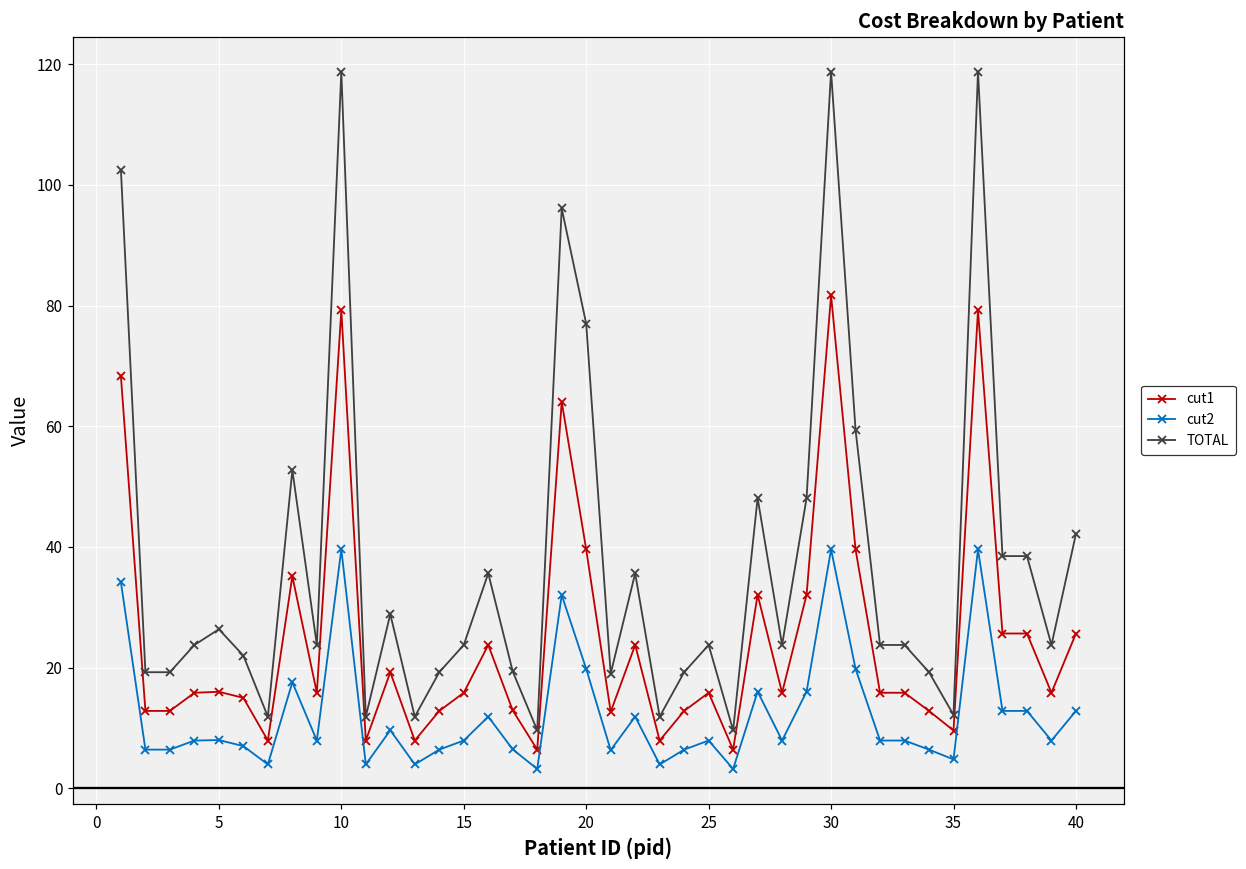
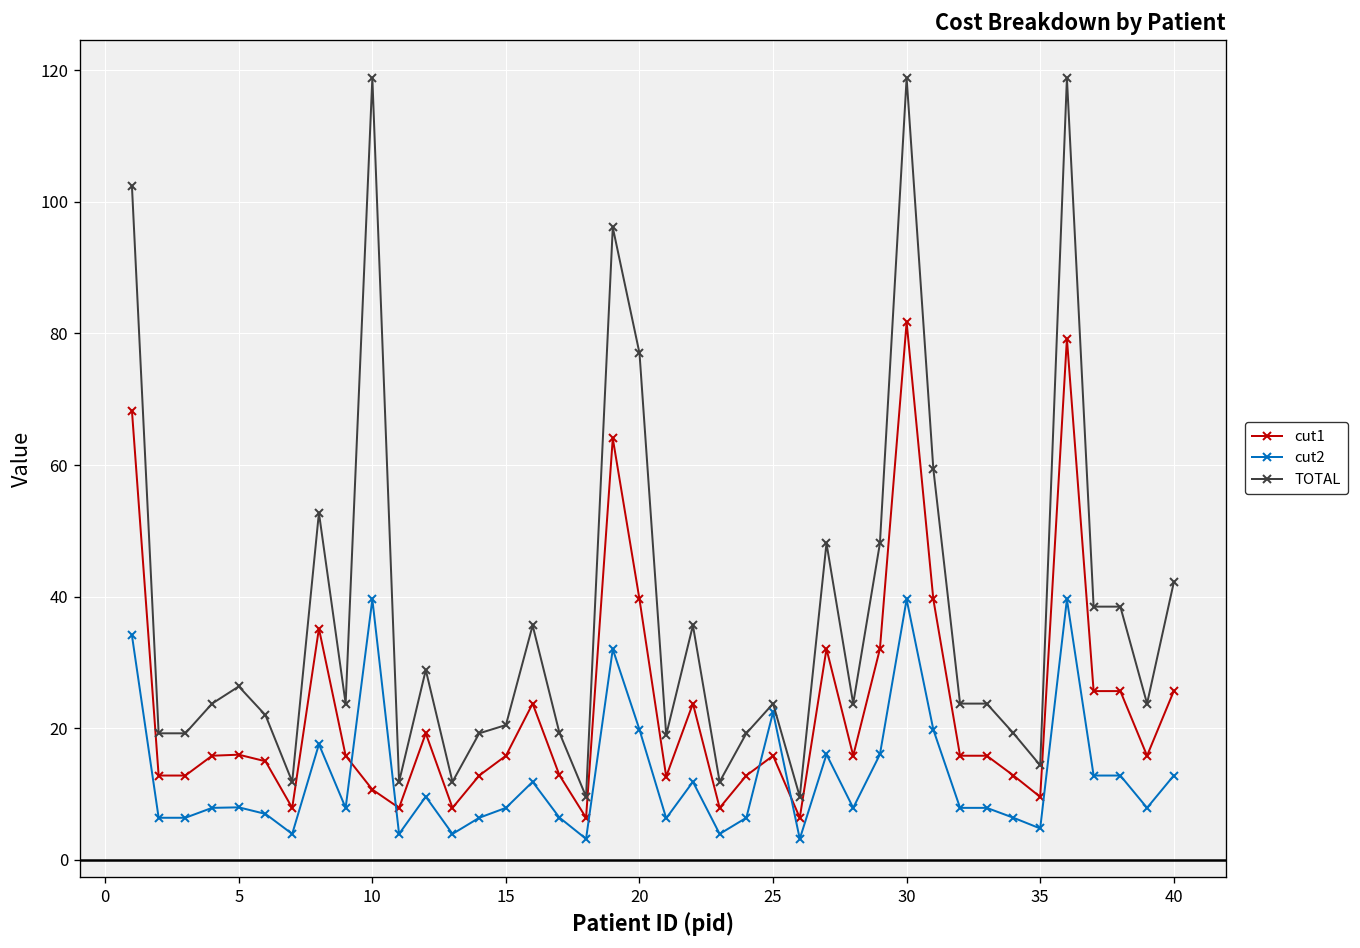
cut1, 10: 79 -> 11
TOTAL, 15: 24 -> 21
cut2, 25: 8 -> 22
TOTAL, 35: 12 -> 14
